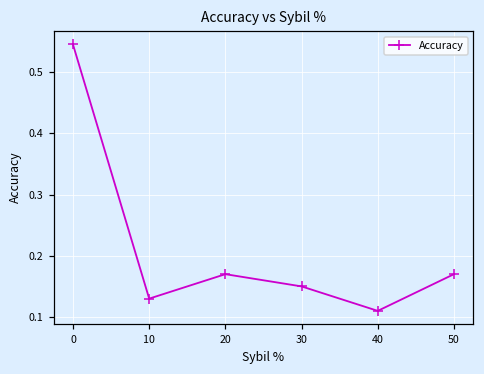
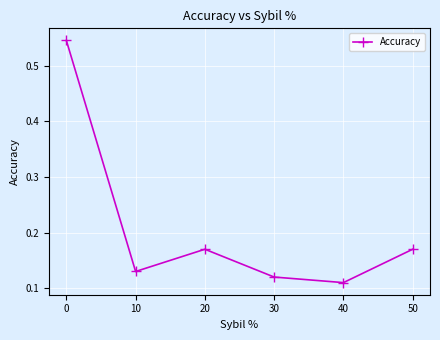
30: 0.15 -> 0.12
